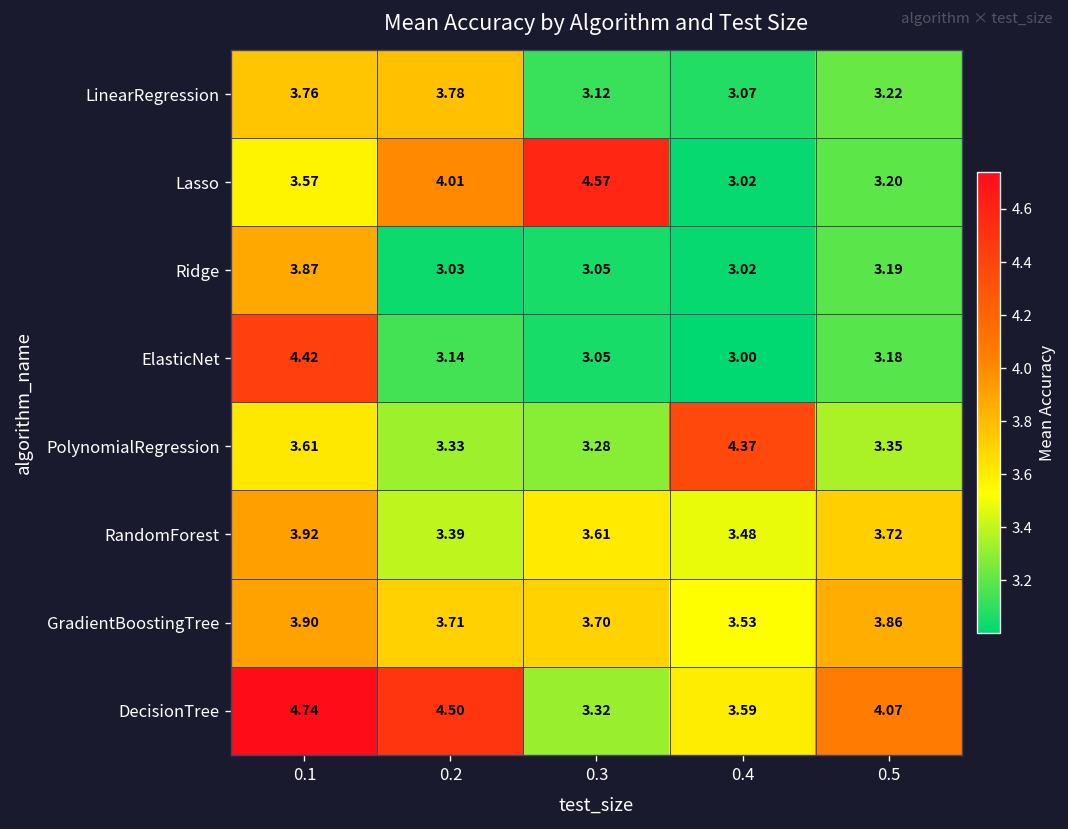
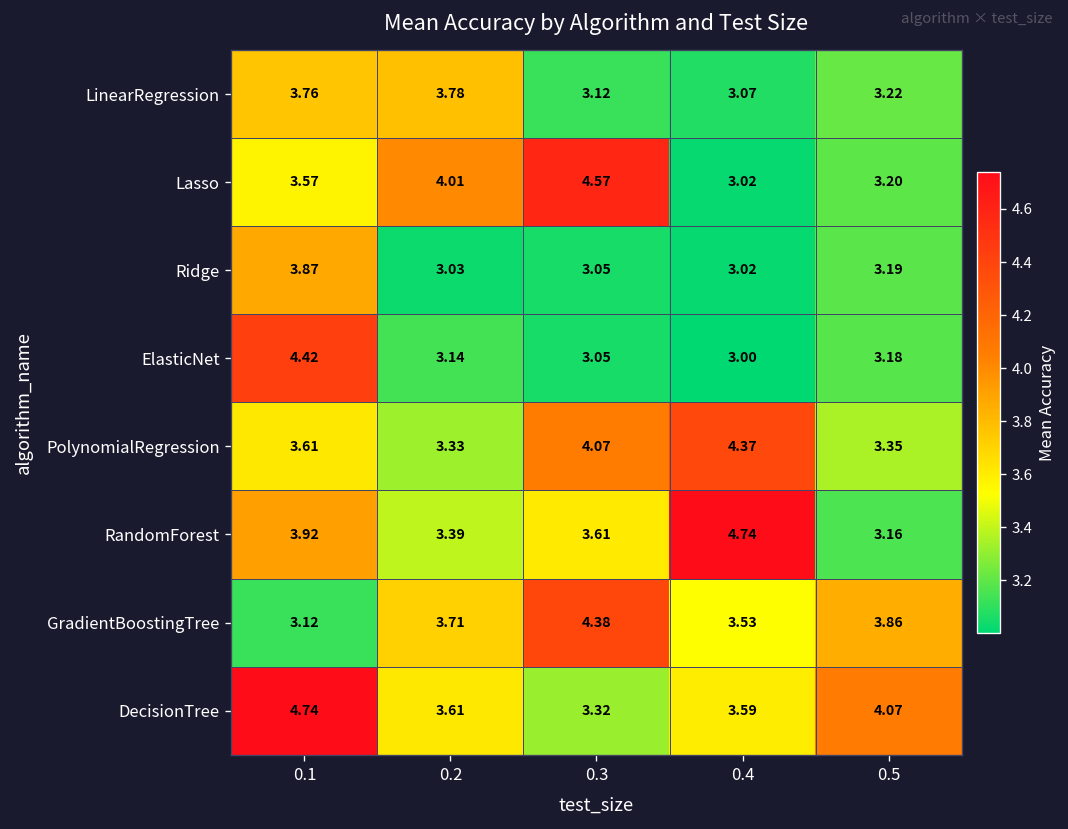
PolynomialRegression, 0.3: 3.28 -> 4.07
RandomForest, 0.4: 3.48 -> 4.74
RandomForest, 0.5: 3.72 -> 3.16
GradientBoostingTree, 0.1: 3.90 -> 3.12
GradientBoostingTree, 0.3: 3.70 -> 4.38
DecisionTree, 0.2: 4.50 -> 3.61
